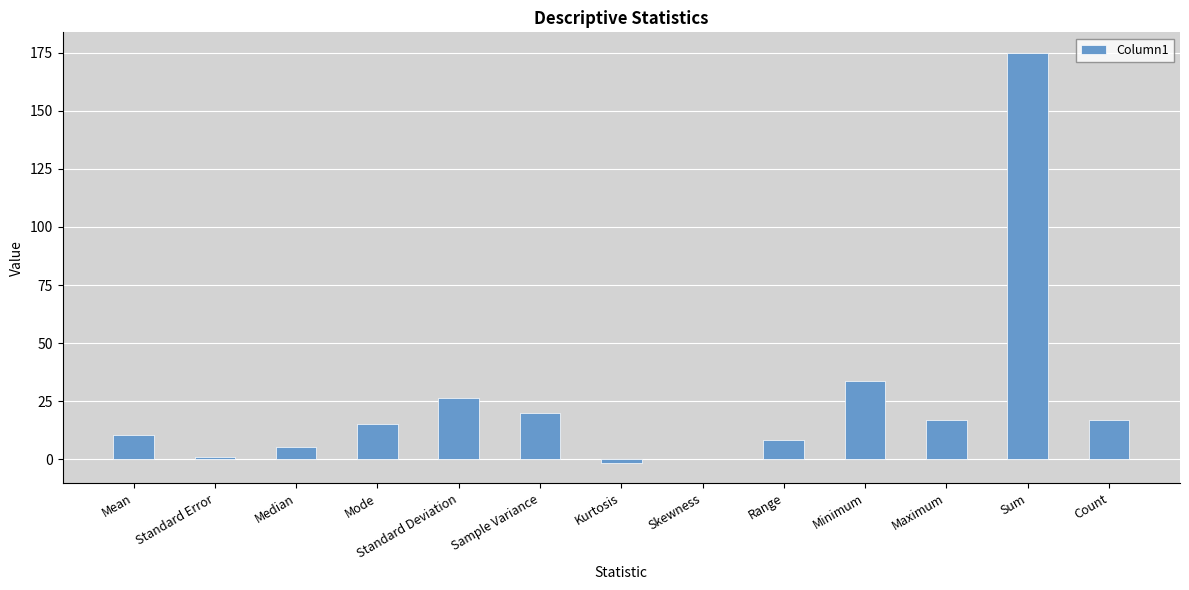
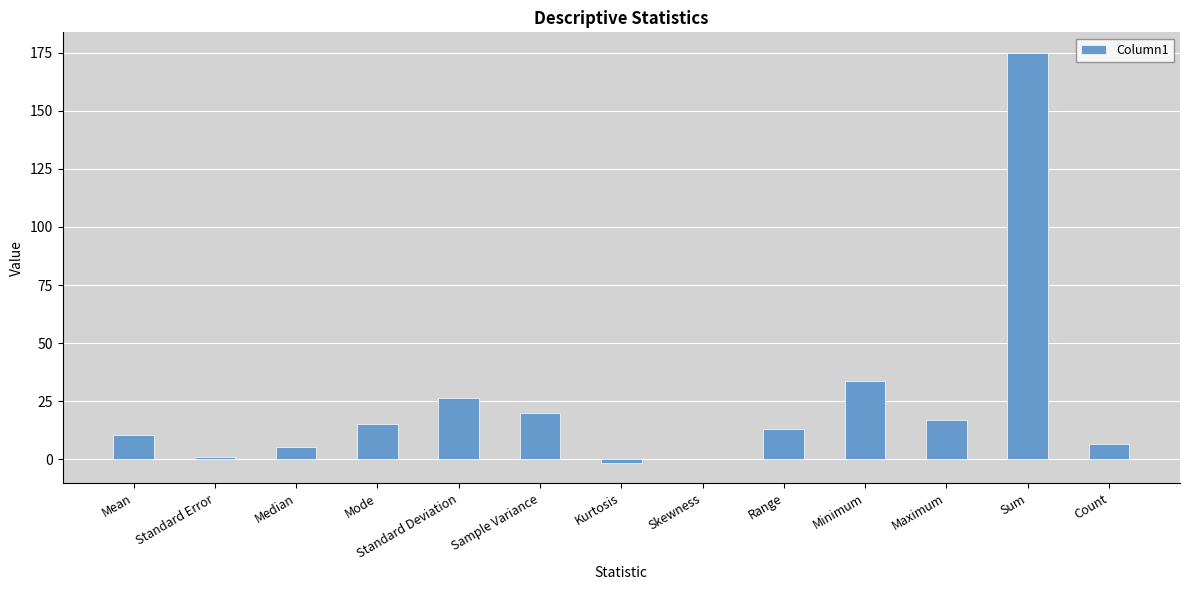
Range: 8 -> 13
Count: 17 -> 7
